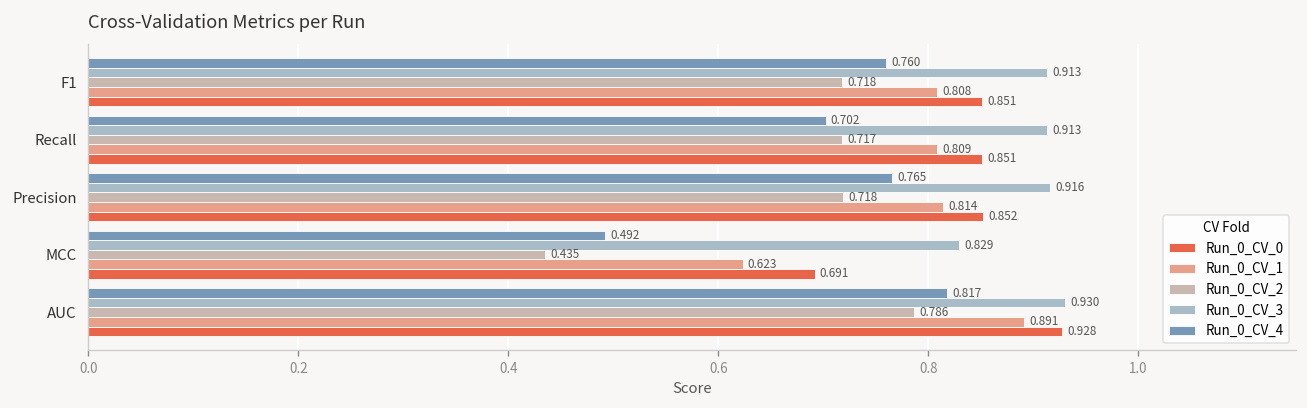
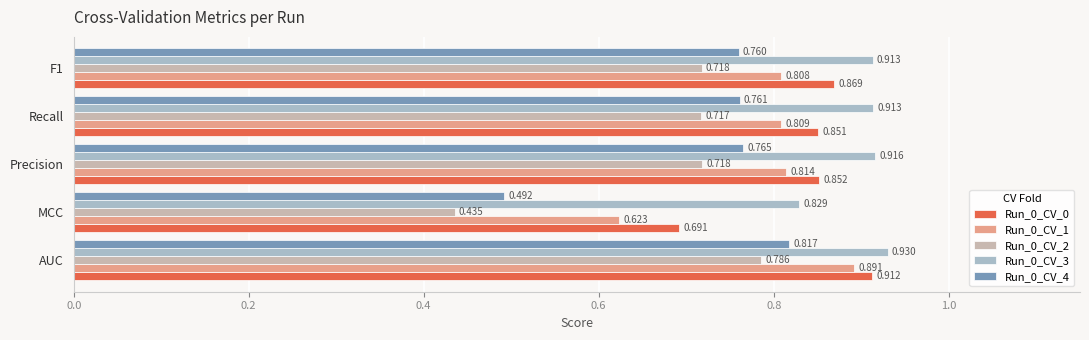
Run_0_CV_0, F1: 0.851 -> 0.869
Run_0_CV_4, Recall: 0.702 -> 0.761
Run_0_CV_0, AUC: 0.928 -> 0.912
